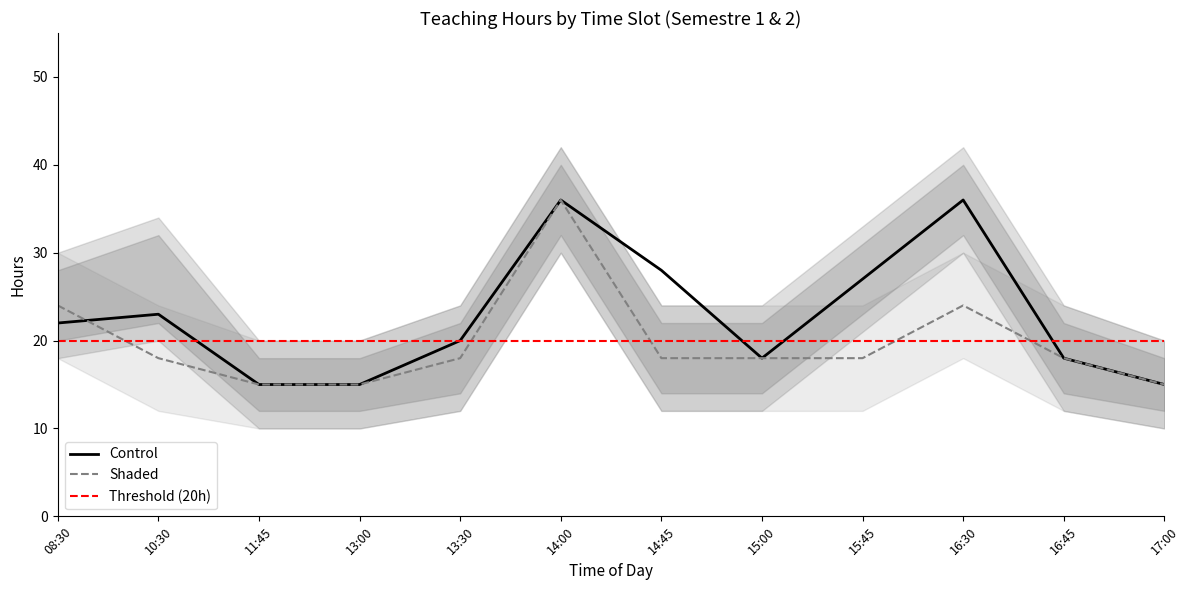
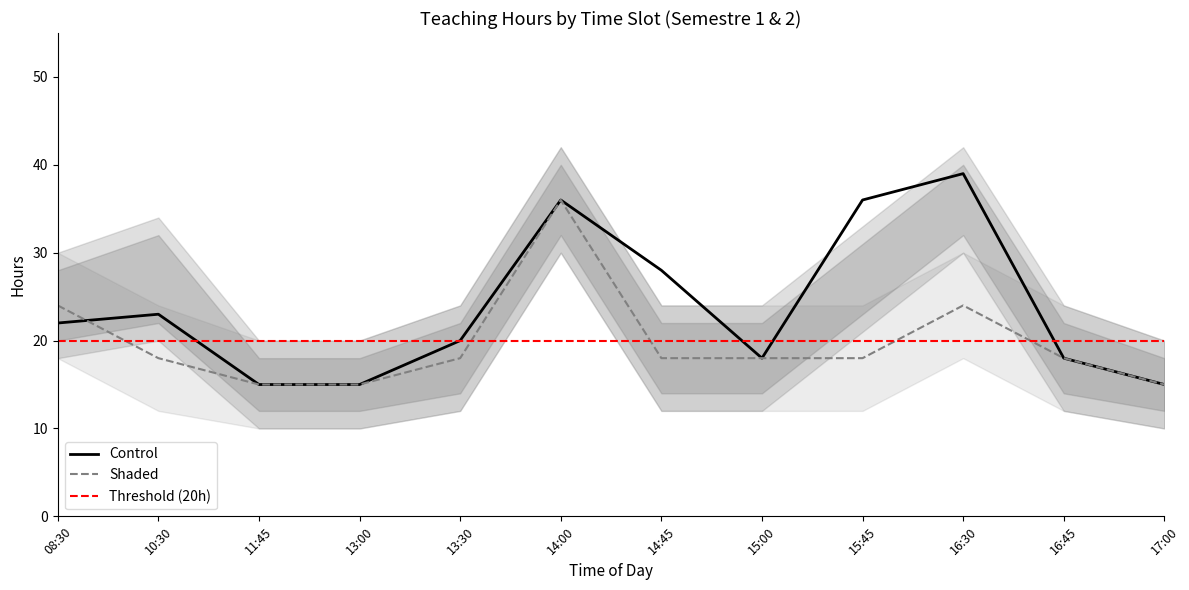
Control, 15:45: 27 -> 36
Control, 16:30: 36 -> 39
